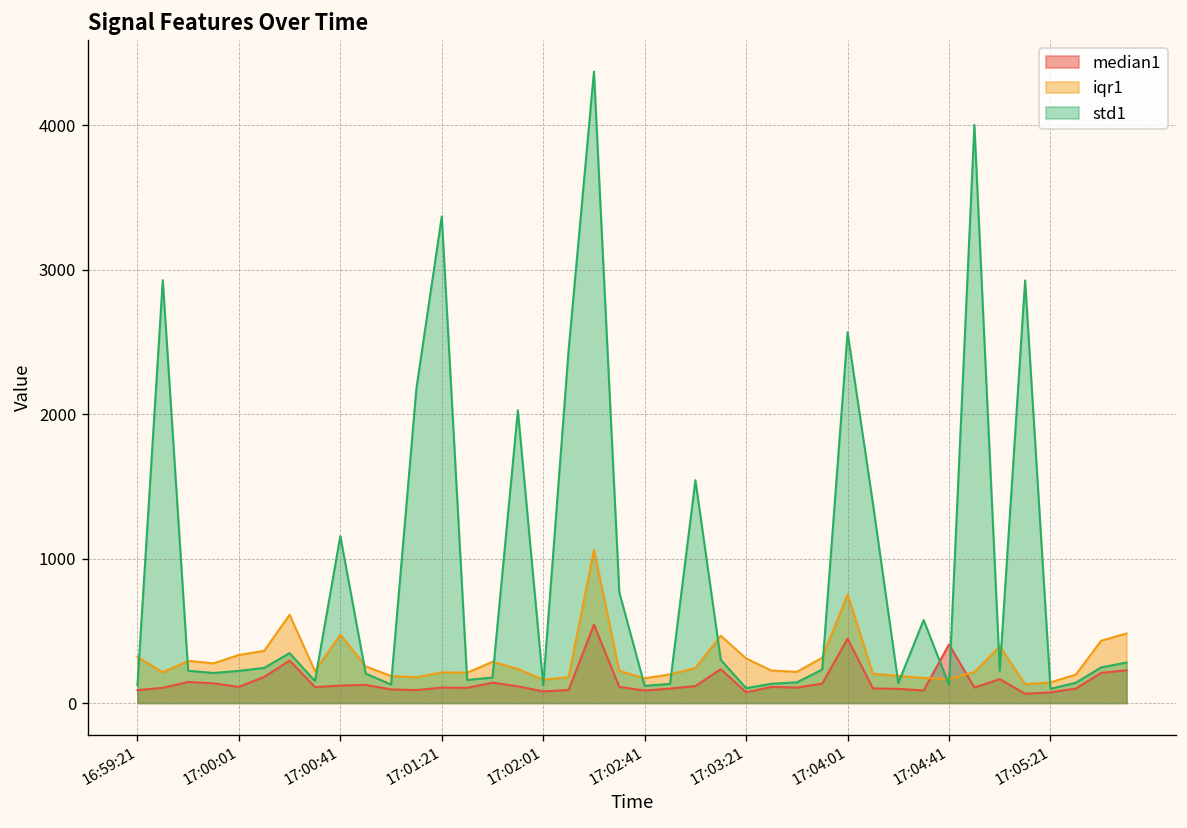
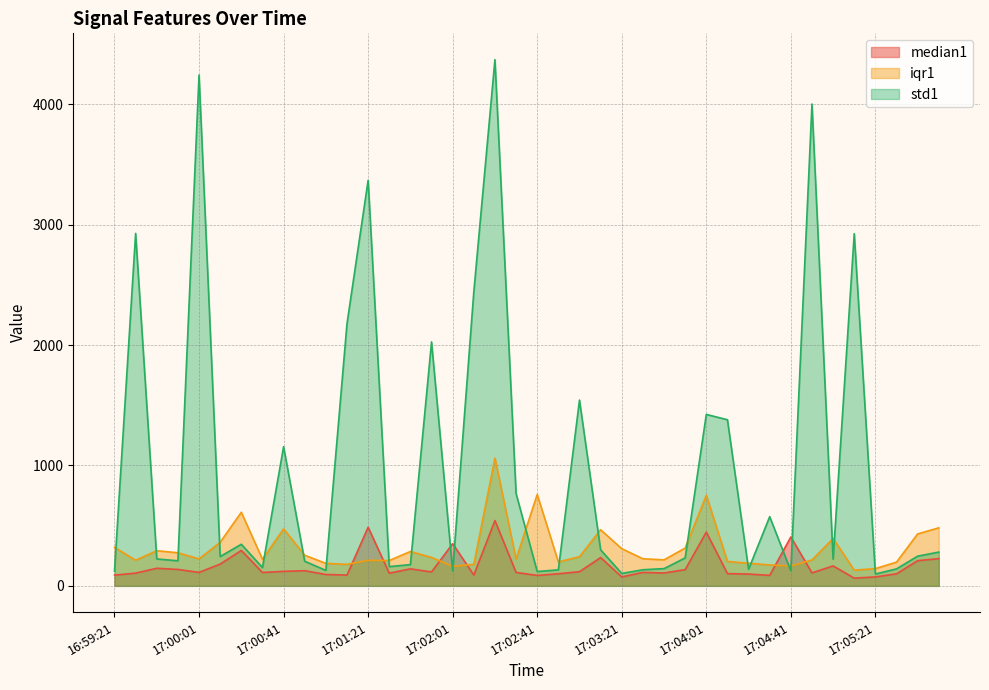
iqr1, 17:00:01: 330 -> 220
std1, 17:00:01: 220 -> 4240
median1, 17:01:21: 110 -> 490
median1, 17:02:01: 80 -> 350
iqr1, 17:02:41: 170 -> 760
std1, 17:04:01: 2570 -> 1420
